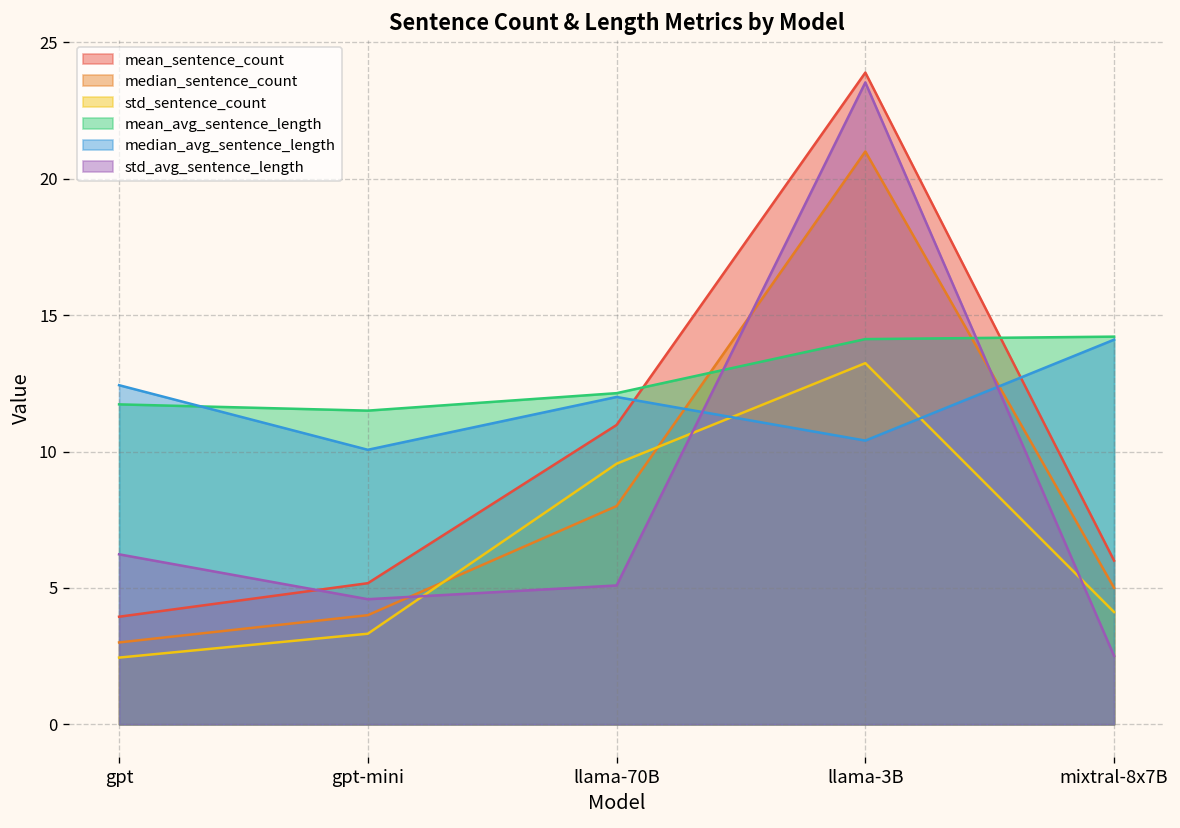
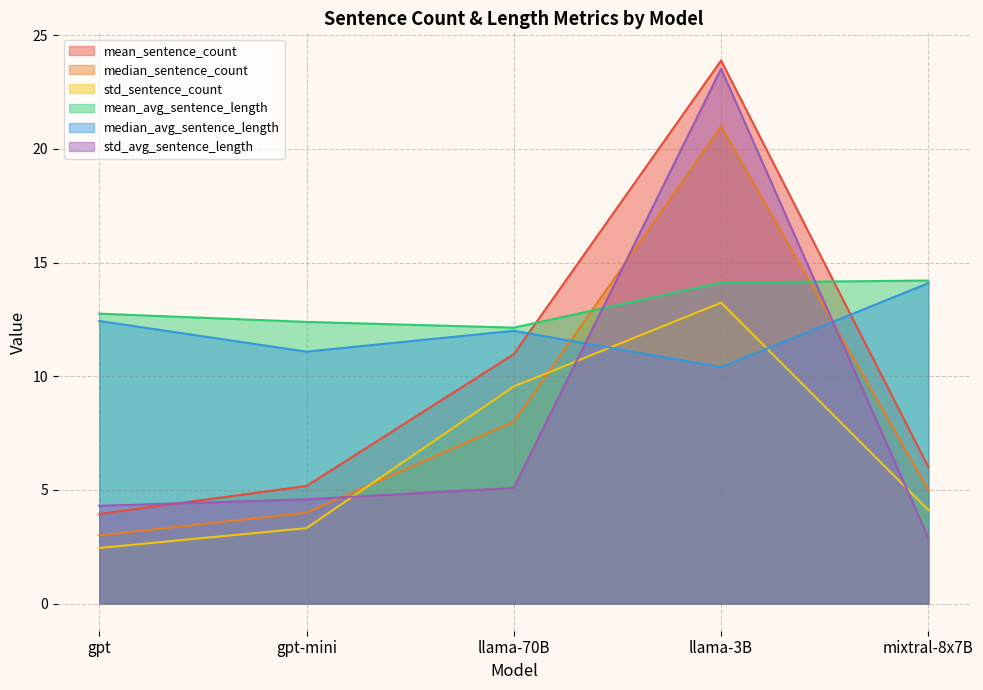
mean_avg_sentence_length, gpt: 11.7 -> 12.8
std_avg_sentence_length, gpt: 6.2 -> 4.3
mean_avg_sentence_length, gpt-mini: 11.5 -> 12.4
median_avg_sentence_length, gpt-mini: 10.1 -> 11.1
std_avg_sentence_length, mixtral-8x7B: 2.5 -> 2.9
